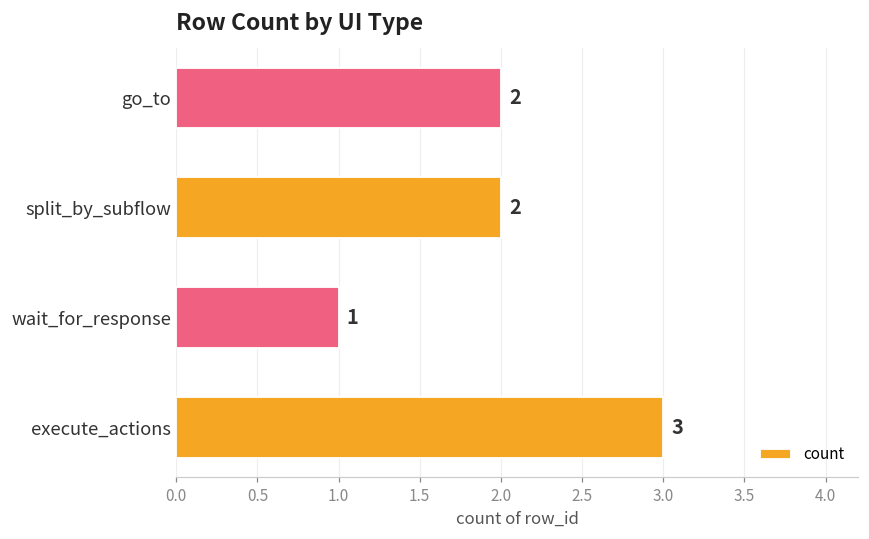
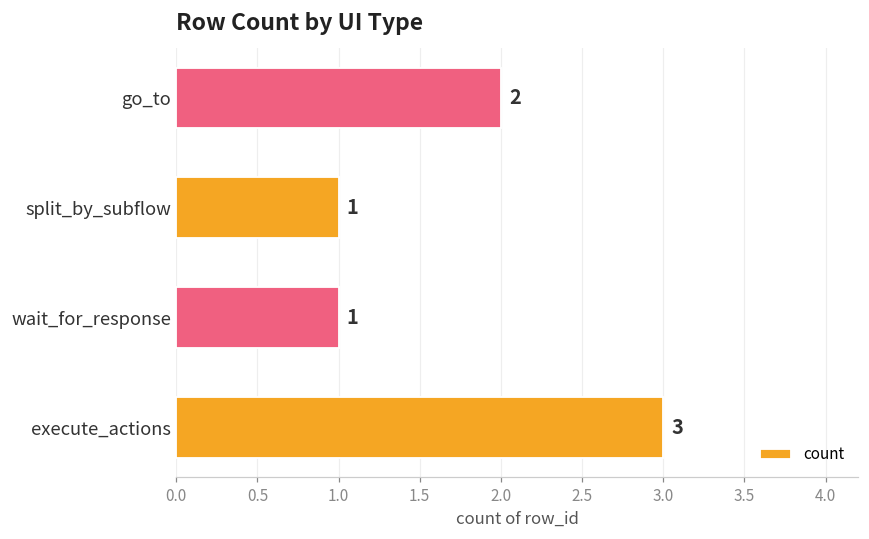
split_by_subflow: 2 -> 1
